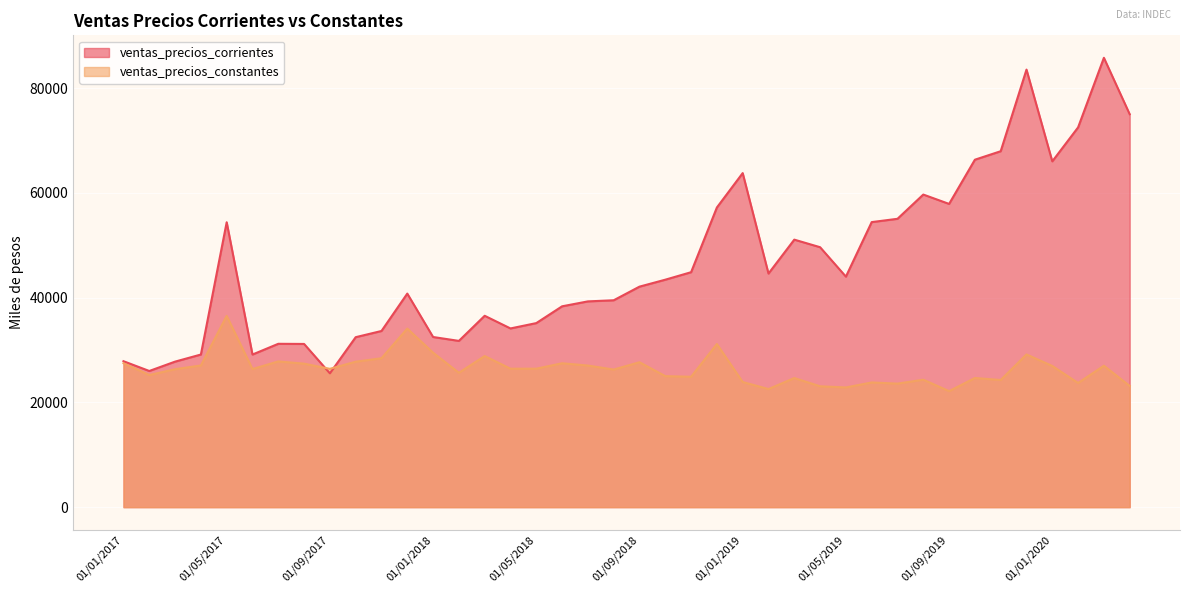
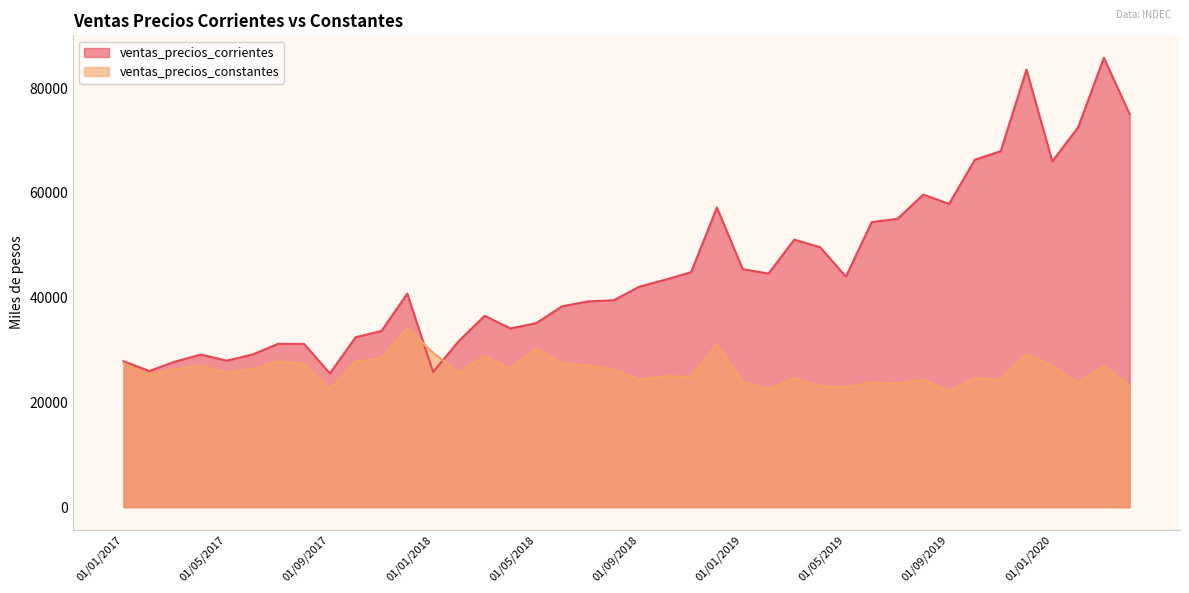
ventas_precios_corrientes, 01/05/2017: 54000 -> 28000
ventas_precios_constantes, 01/05/2017: 37000 -> 26000
ventas_precios_constantes, 01/09/2017: 26000 -> 23000
ventas_precios_corrientes, 01/01/2018: 32000 -> 26000
ventas_precios_constantes, 01/05/2018: 26000 -> 30000
ventas_precios_constantes, 01/09/2018: 28000 -> 24000
ventas_precios_corrientes, 01/01/2019: 64000 -> 45000
